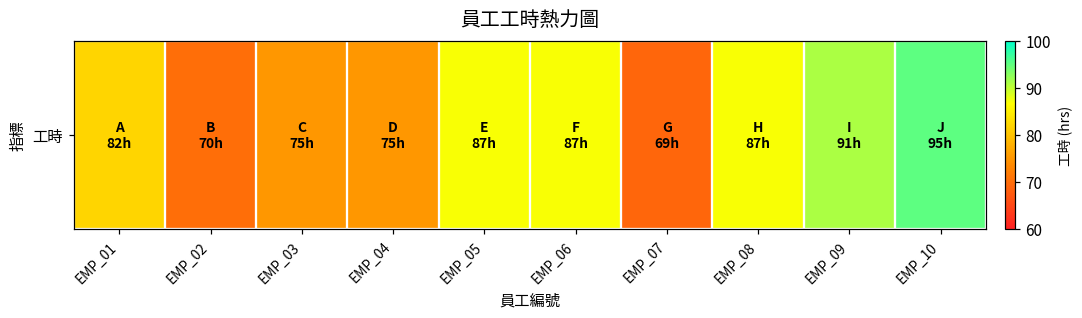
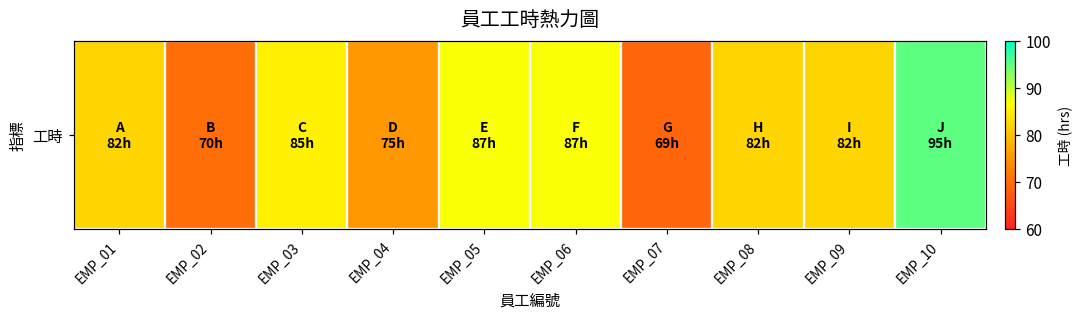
工時, EMP_03: 75h -> 85h
工時, EMP_08: 87h -> 82h
工時, EMP_09: 91h -> 82h
